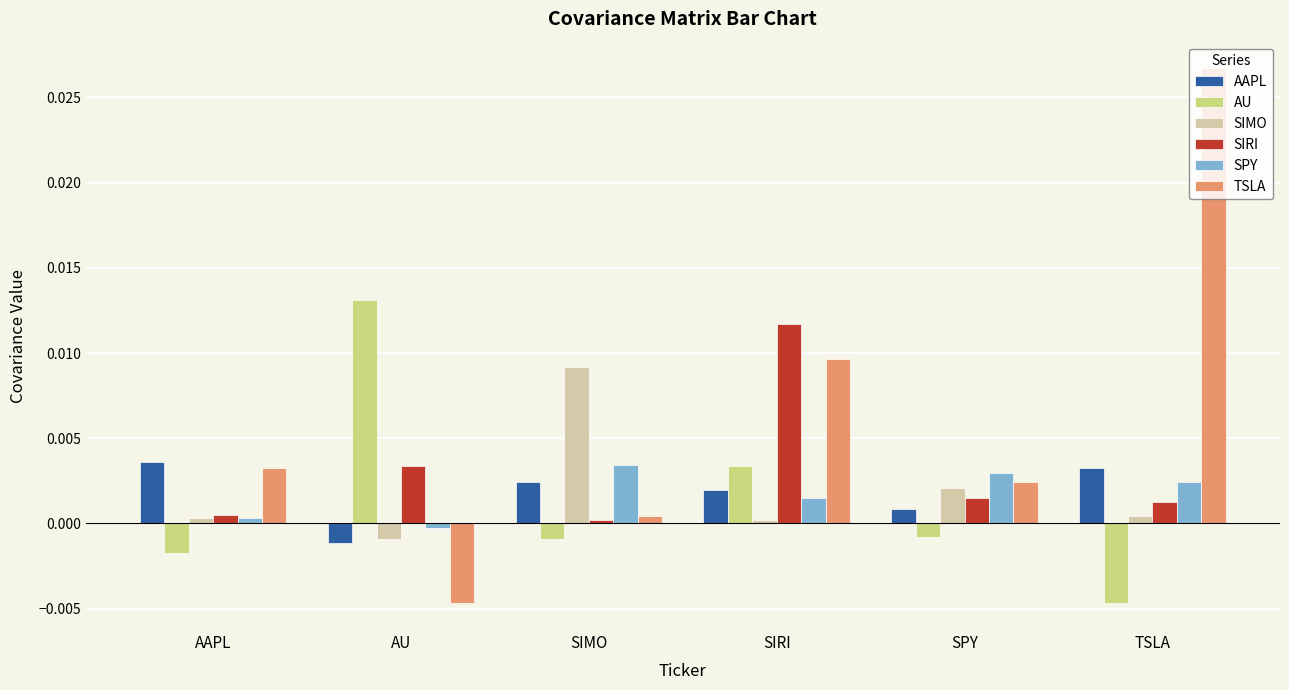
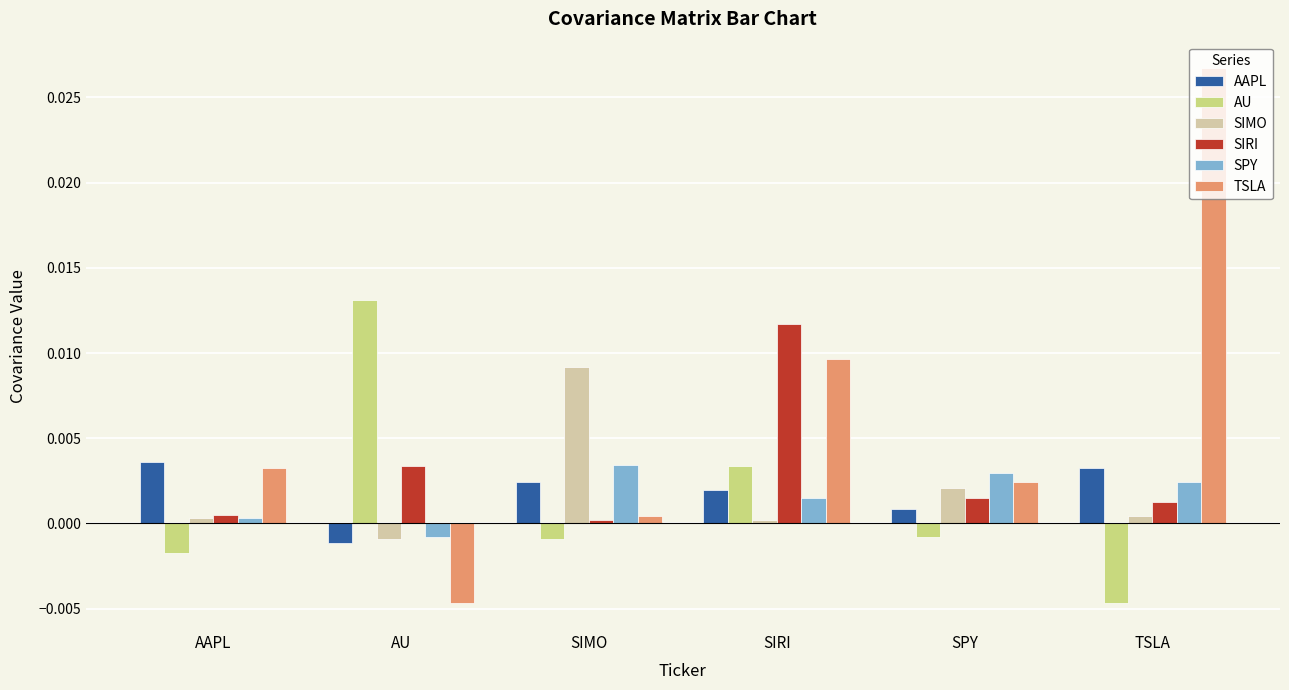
SPY, AU: -0.0003 -> -0.0008
